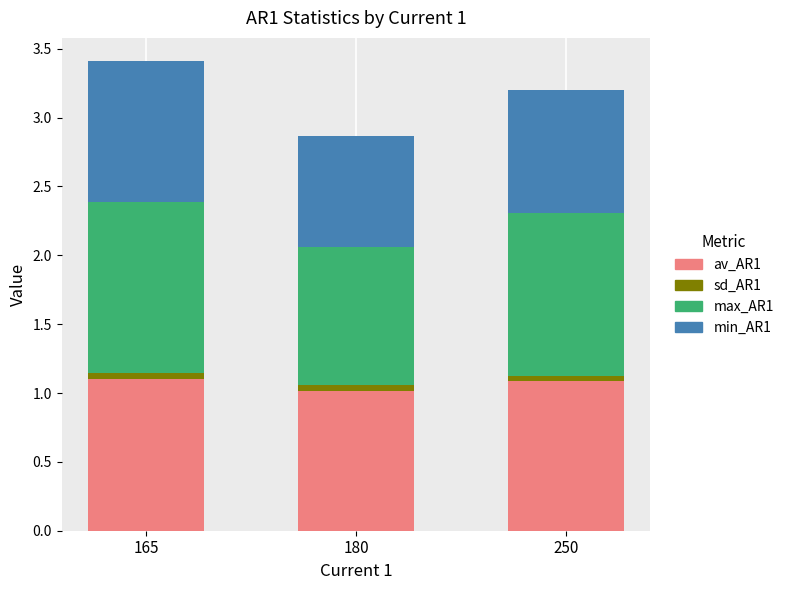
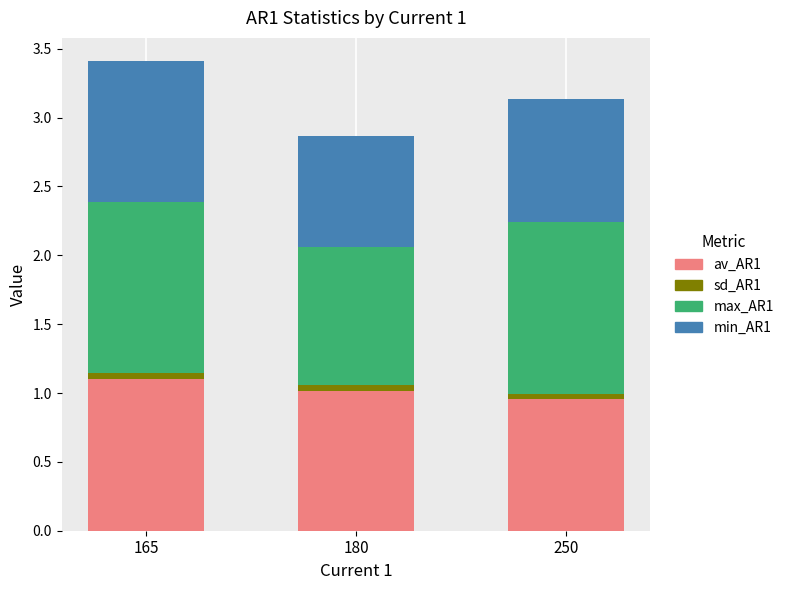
av_AR1, 250: 1.09 -> 0.96
max_AR1, 250: 1.19 -> 1.25
